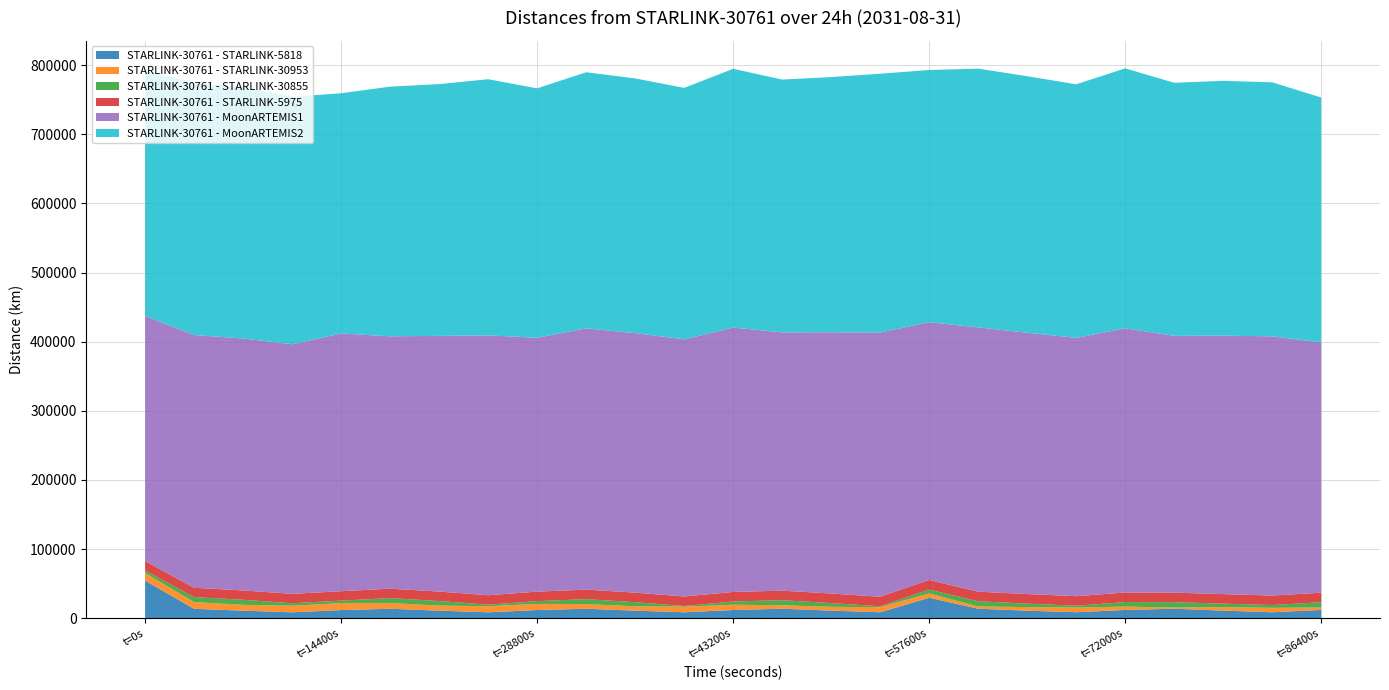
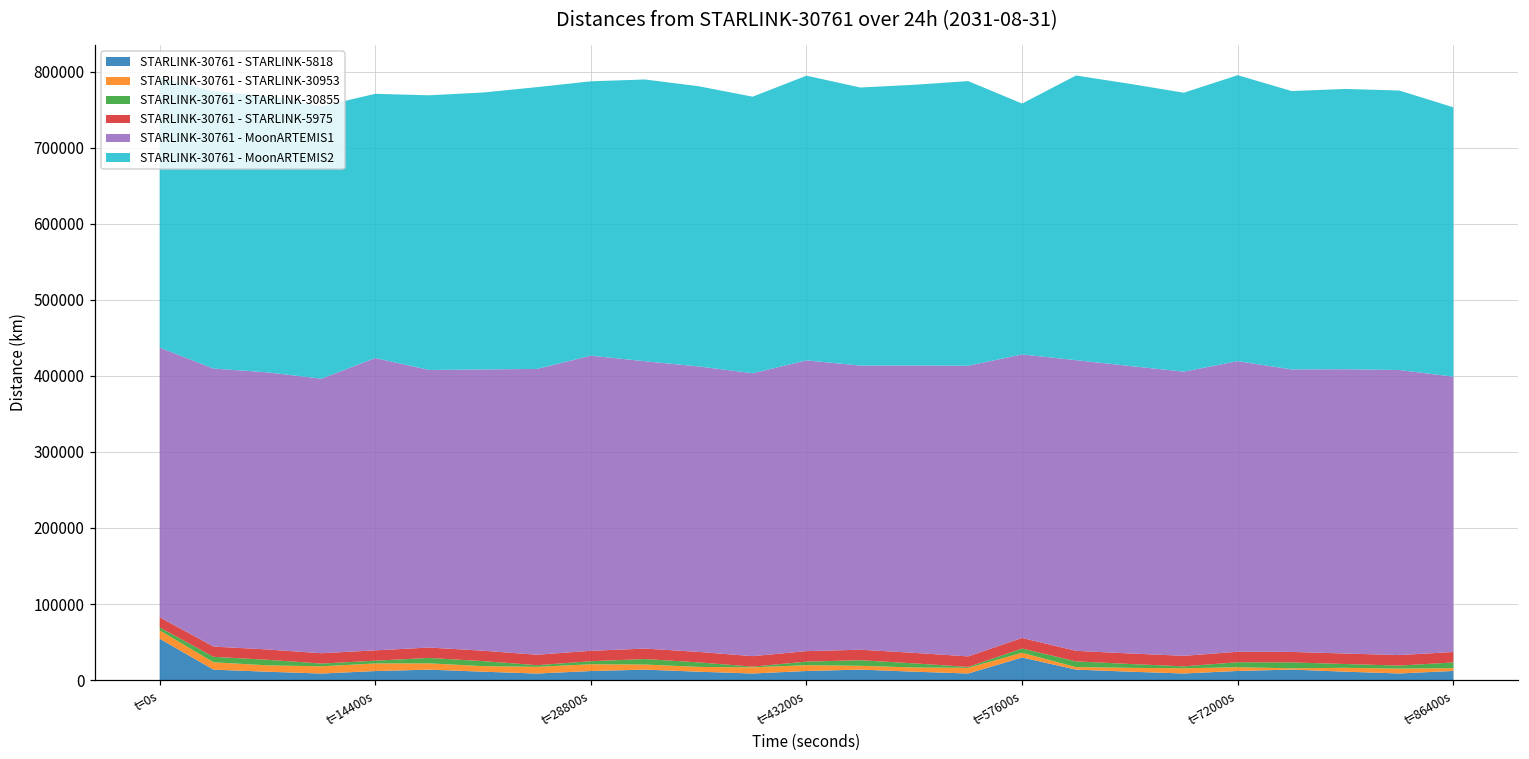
STARLINK-30761 - MoonARTEMIS1, t=14400s: 370000 -> 380000
STARLINK-30761 - MoonARTEMIS1, t=28800s: 370000 -> 390000
STARLINK-30761 - MoonARTEMIS2, t=57600s: 360000 -> 330000
